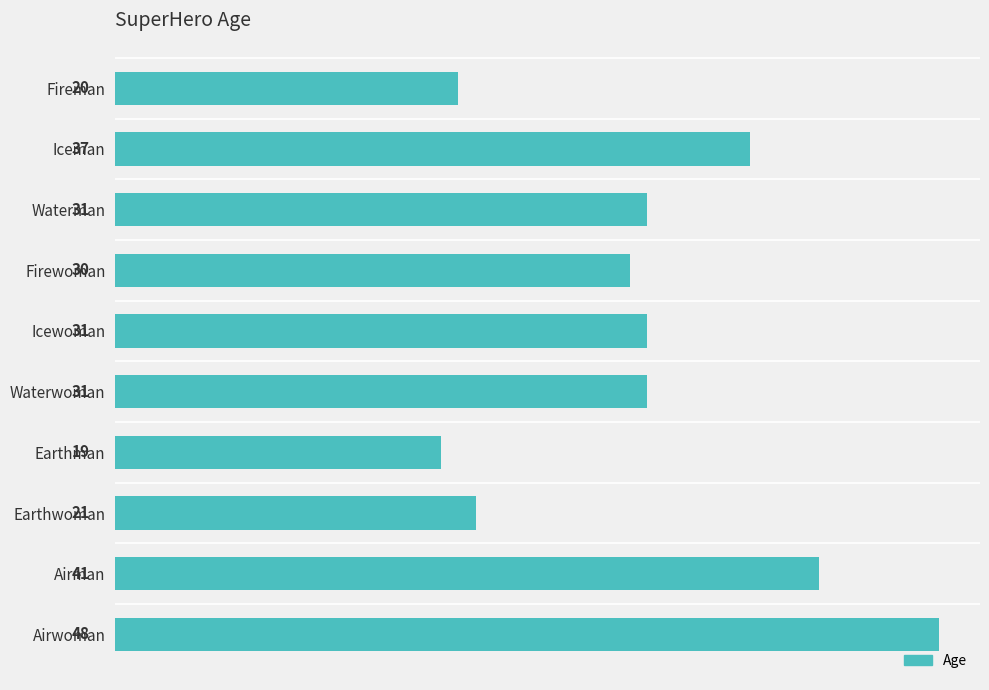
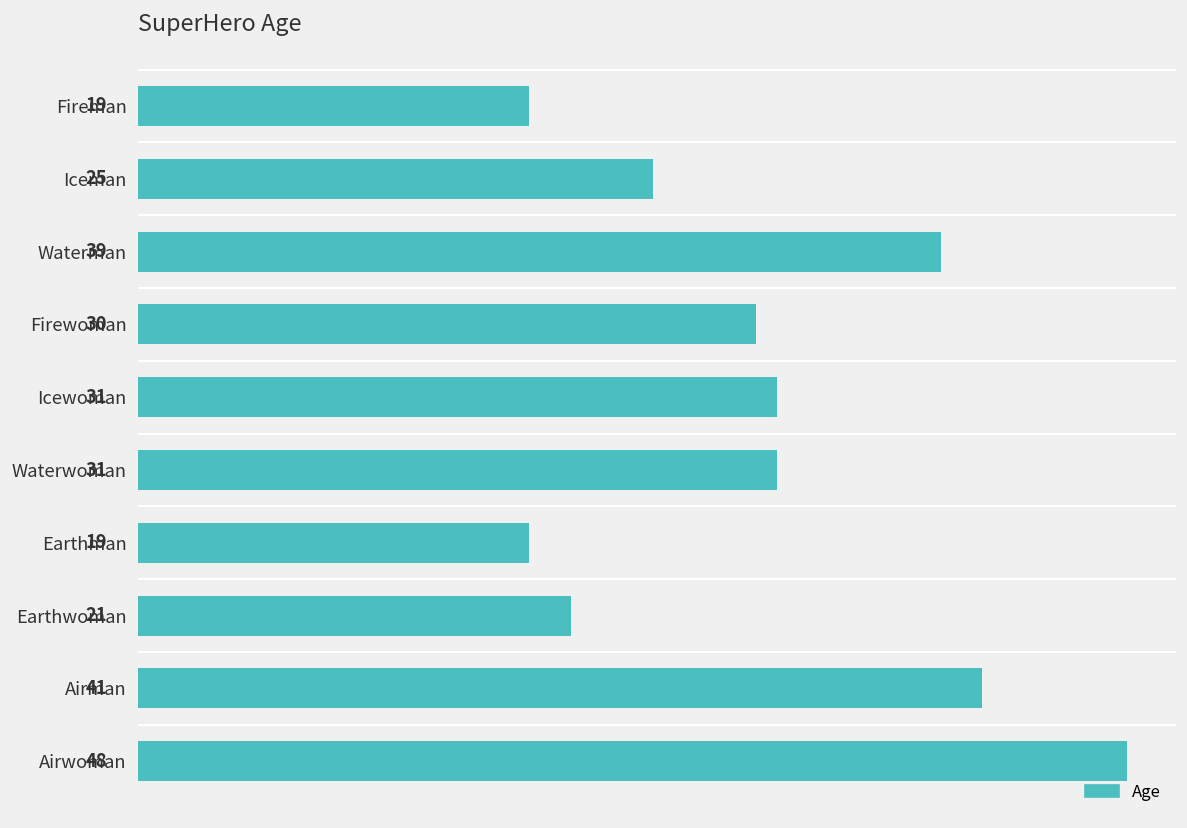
Fireman: 20 -> 19
Iceman: 37 -> 25
Waterman: 31 -> 39
